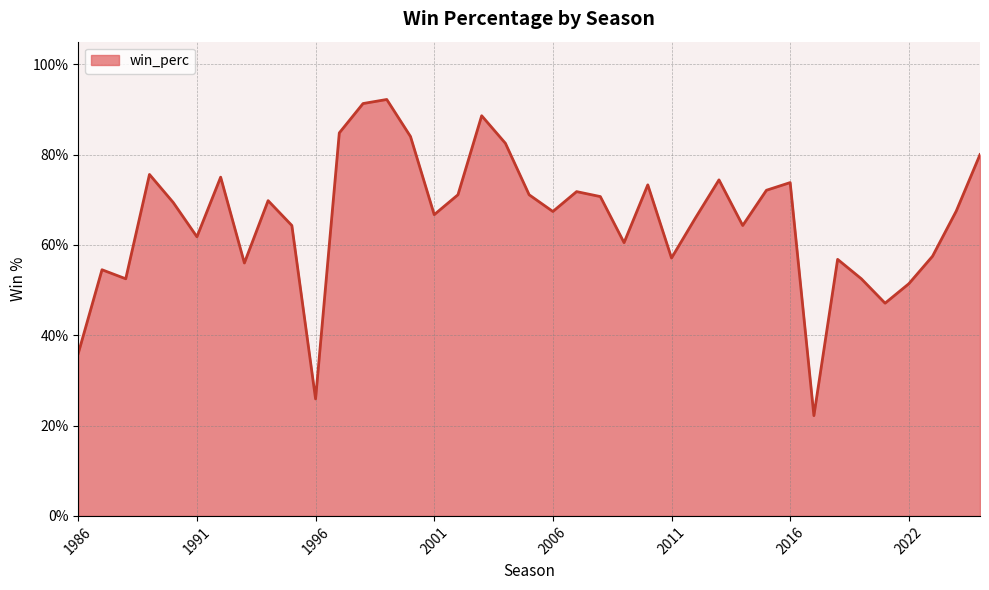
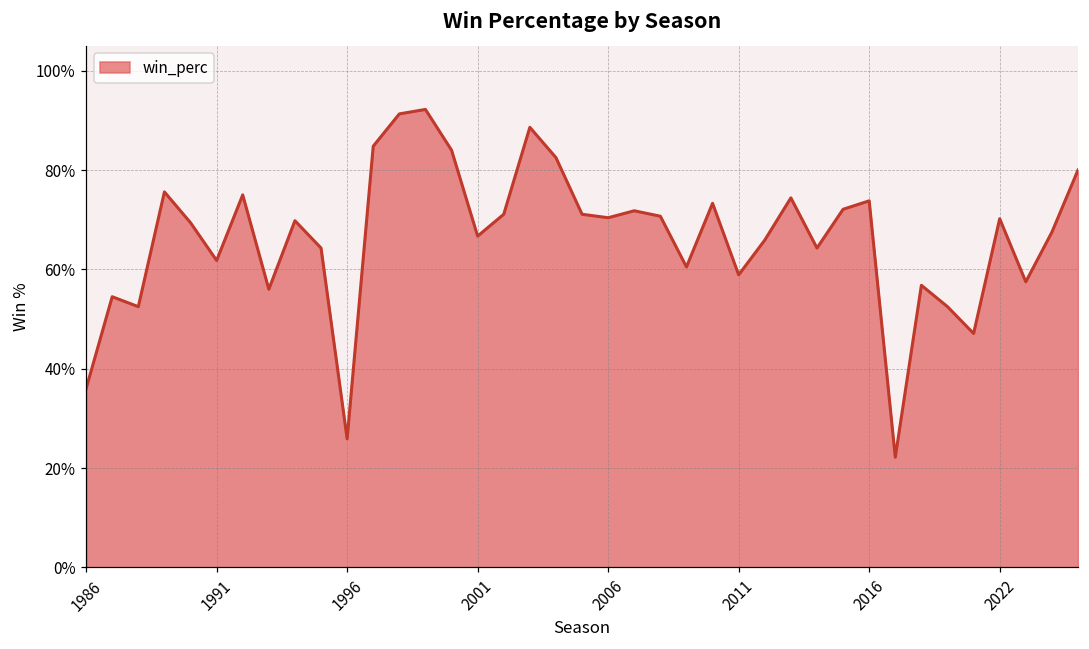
2006: 67% -> 70%
2011: 57% -> 59%
2022: 51% -> 70%
